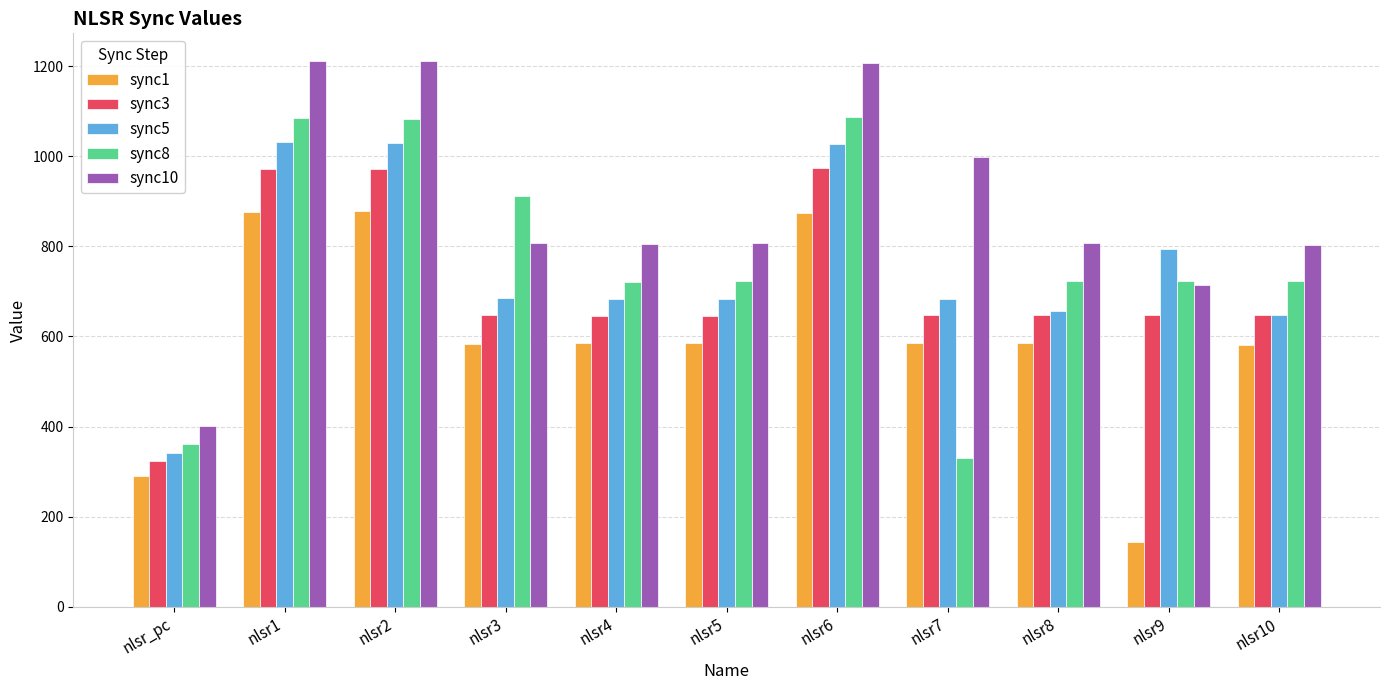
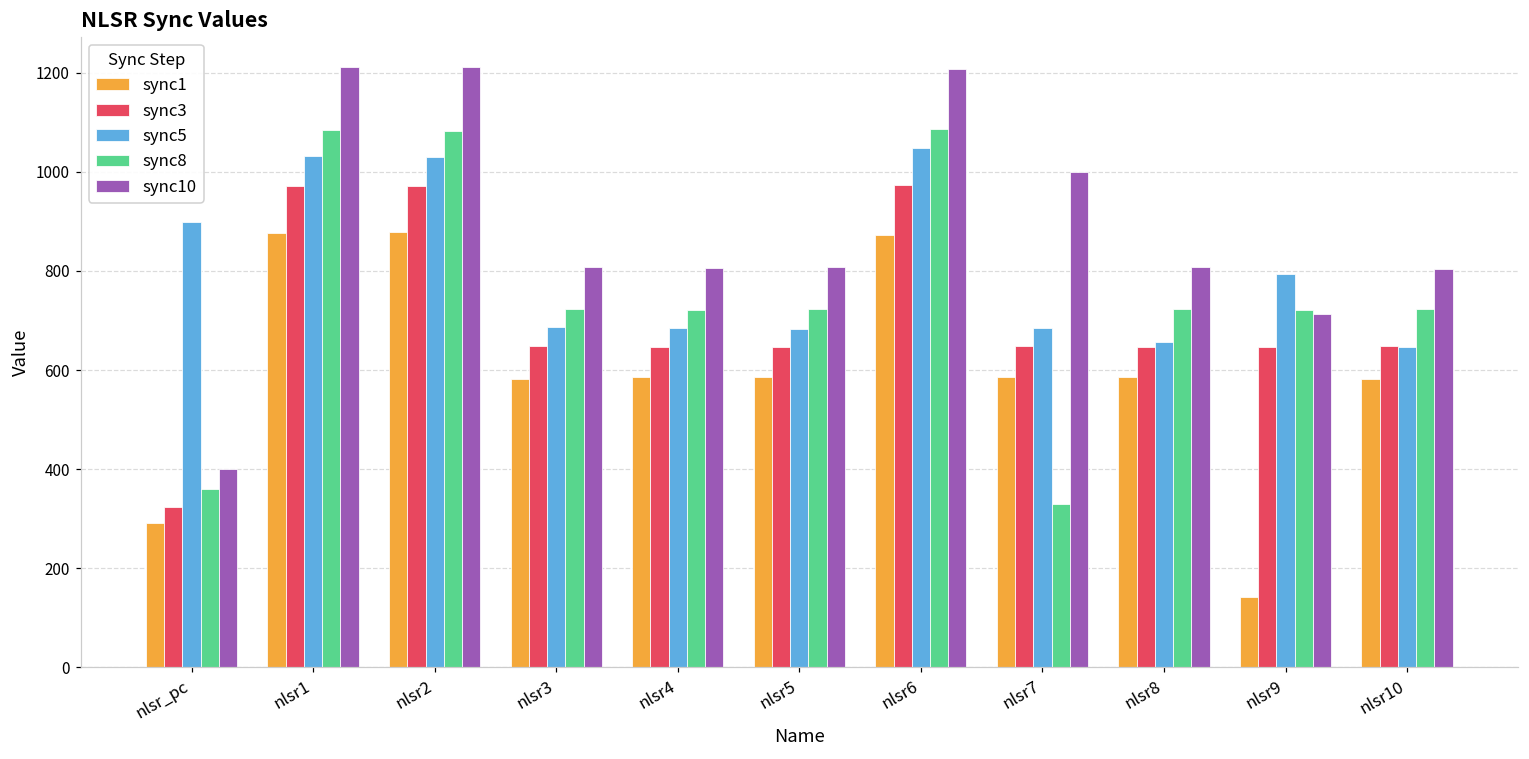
sync5, nlsr_pc: 340 -> 900
sync8, nlsr3: 910 -> 720
sync5, nlsr6: 1030 -> 1050
